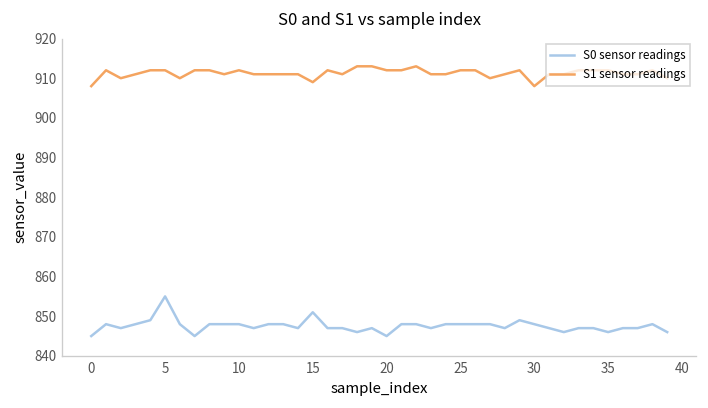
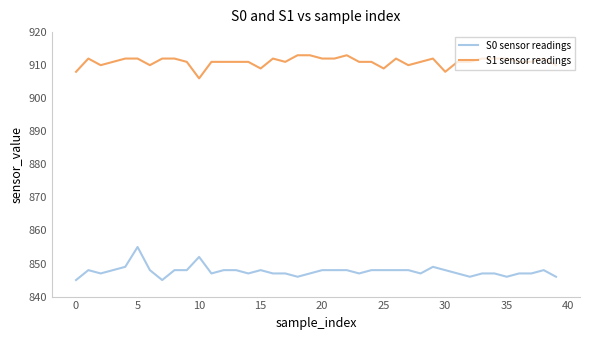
S0 sensor readings, 10: 848 -> 852
S1 sensor readings, 10: 912 -> 906
S0 sensor readings, 15: 851 -> 848
S0 sensor readings, 20: 845 -> 848
S1 sensor readings, 25: 912 -> 909
